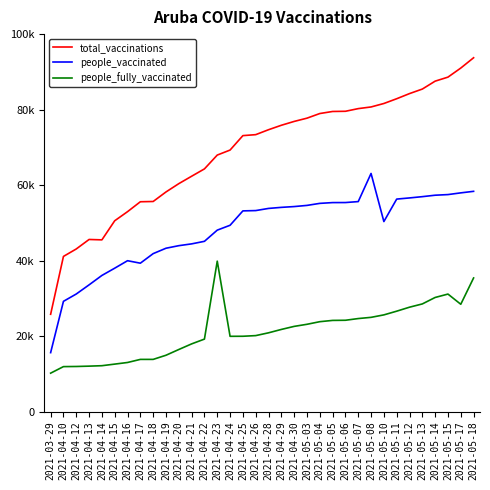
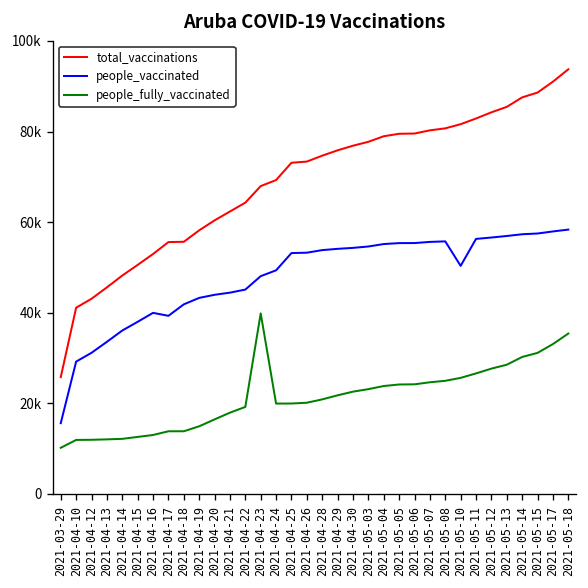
total_vaccinations, 2021-04-14: 45000 -> 48000
people_vaccinated, 2021-05-08: 63000 -> 56000
people_fully_vaccinated, 2021-05-17: 28000 -> 33000
